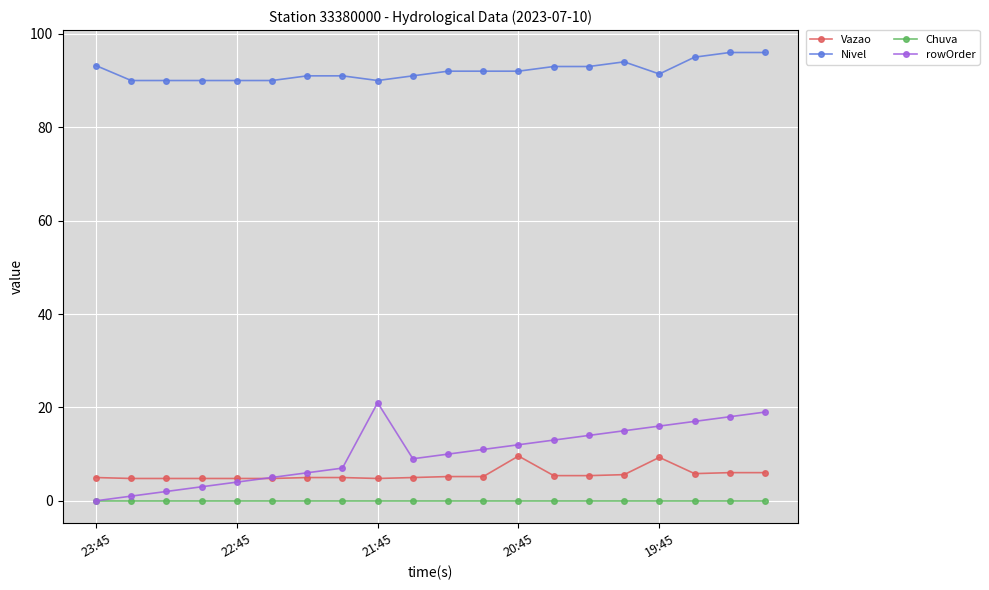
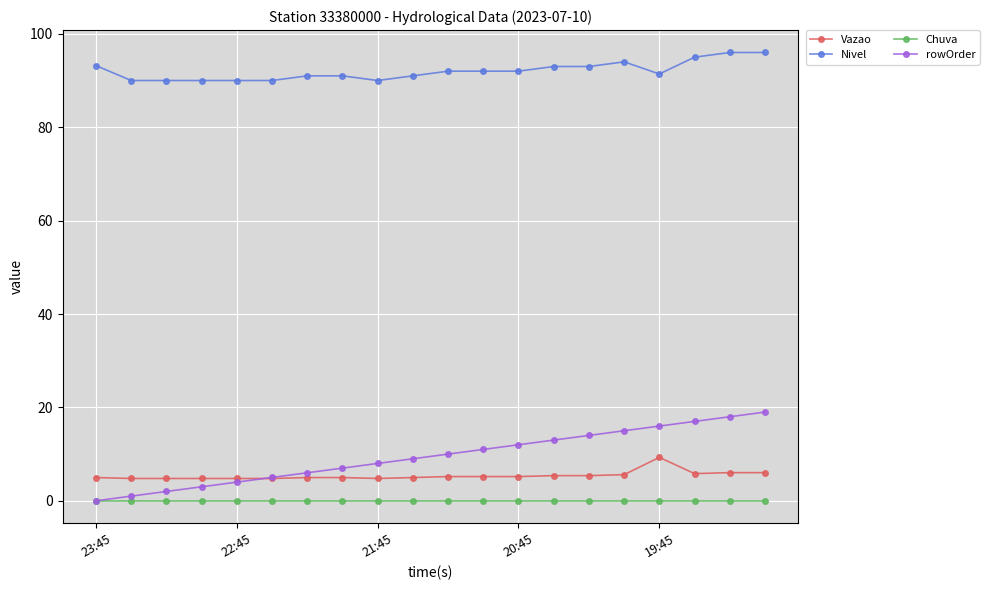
rowOrder, 21:45: 21 -> 8
Vazao, 20:45: 10 -> 5
